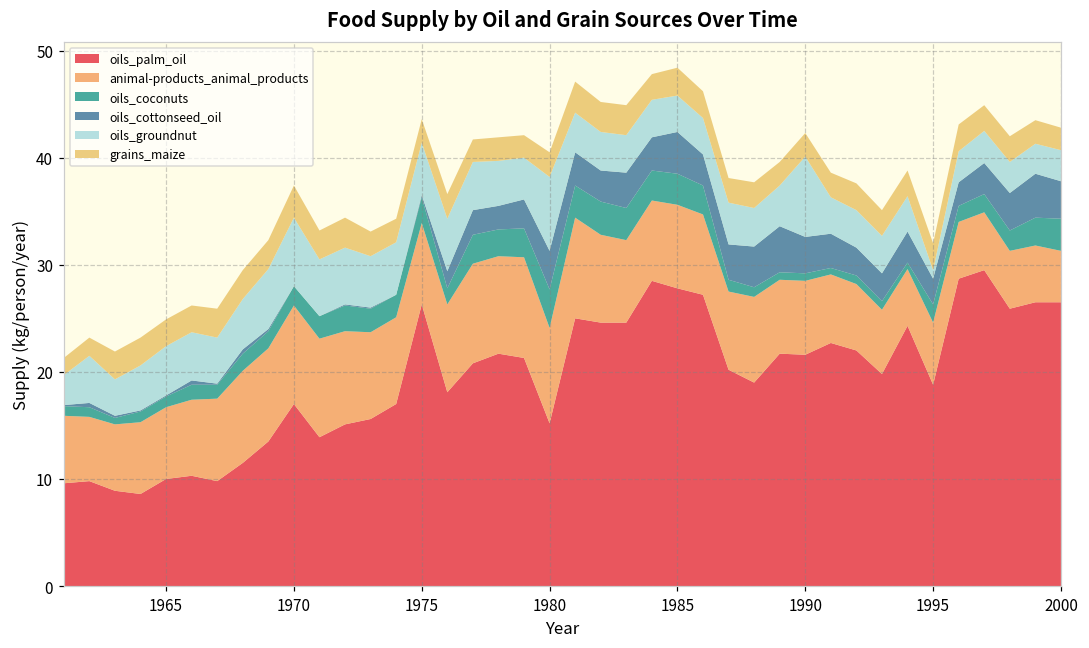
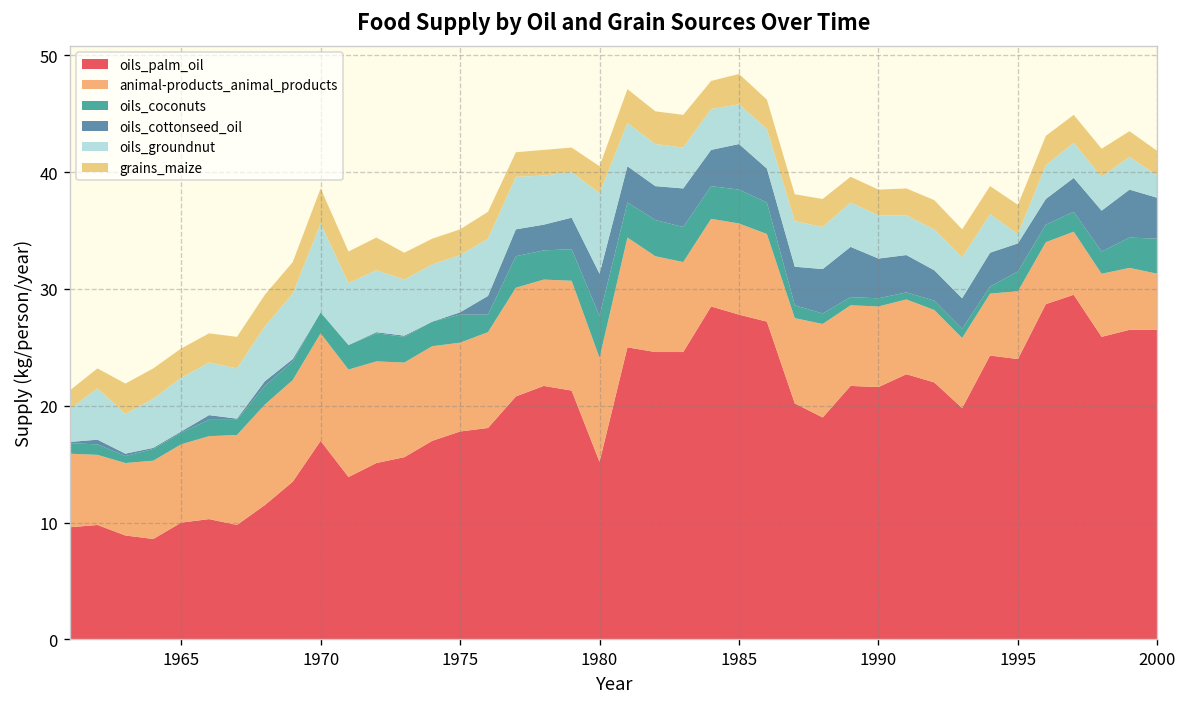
oils_groundnut, 1970: 6 -> 8
oils_palm_oil, 1975: 26 -> 18
oils_groundnut, 1990: 8 -> 4
oils_palm_oil, 1995: 19 -> 24
oils_groundnut, 2000: 3 -> 2
